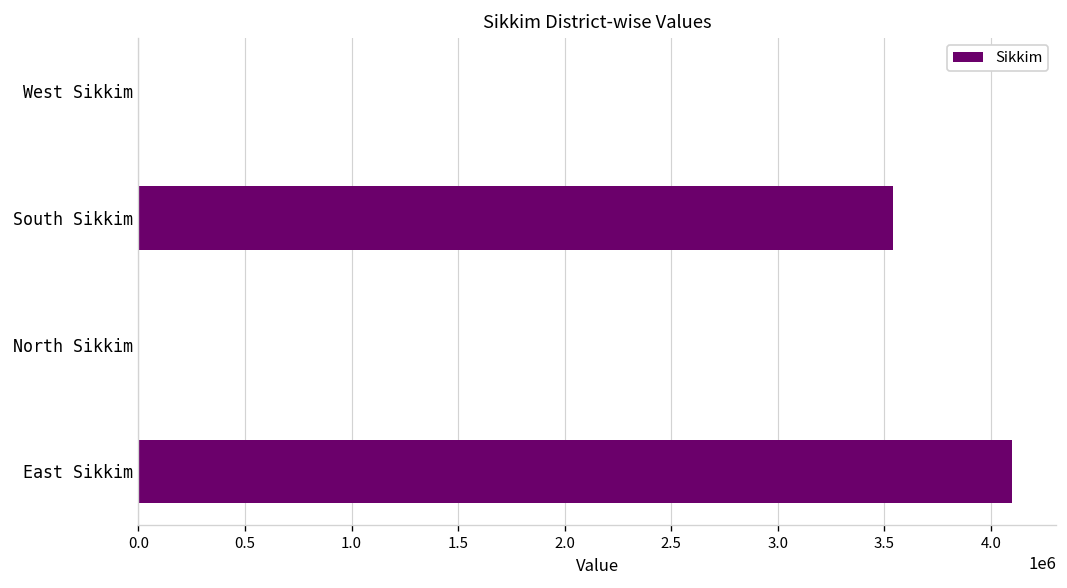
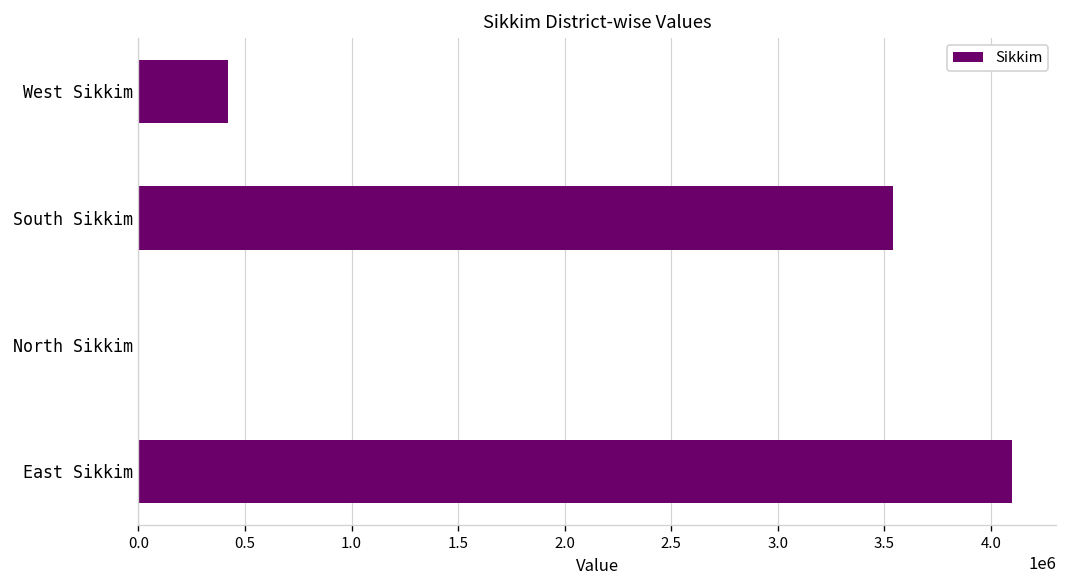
West Sikkim: 0 -> 420000
